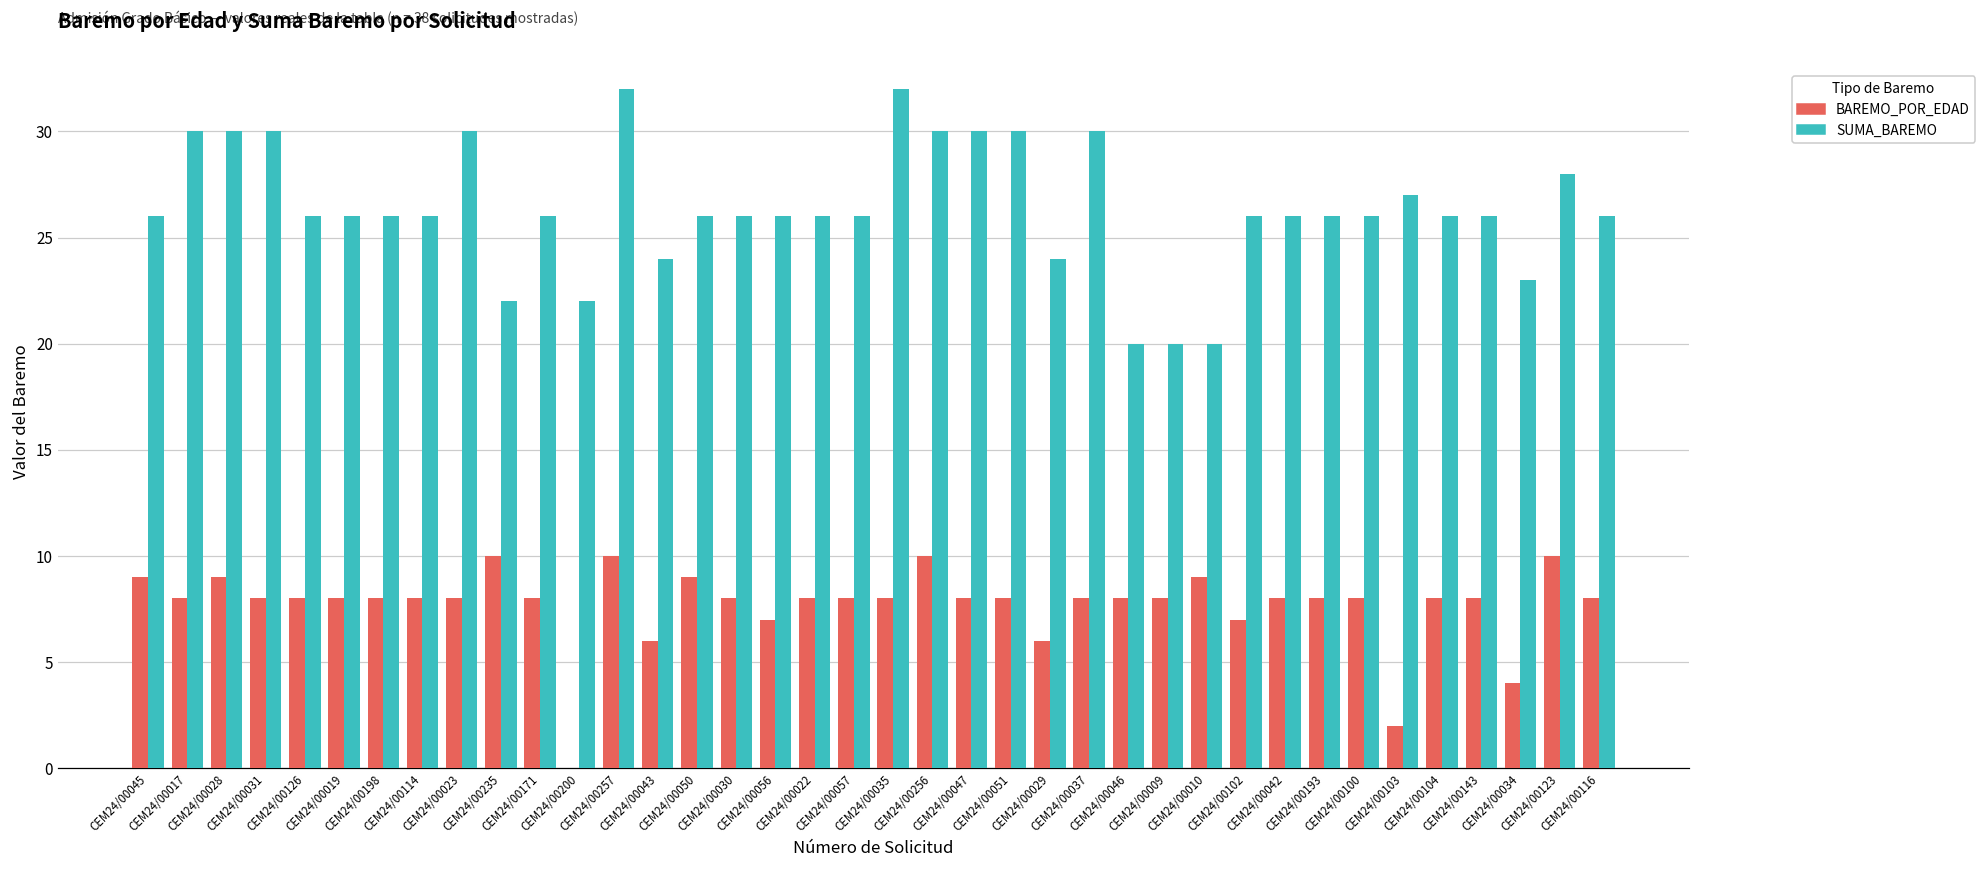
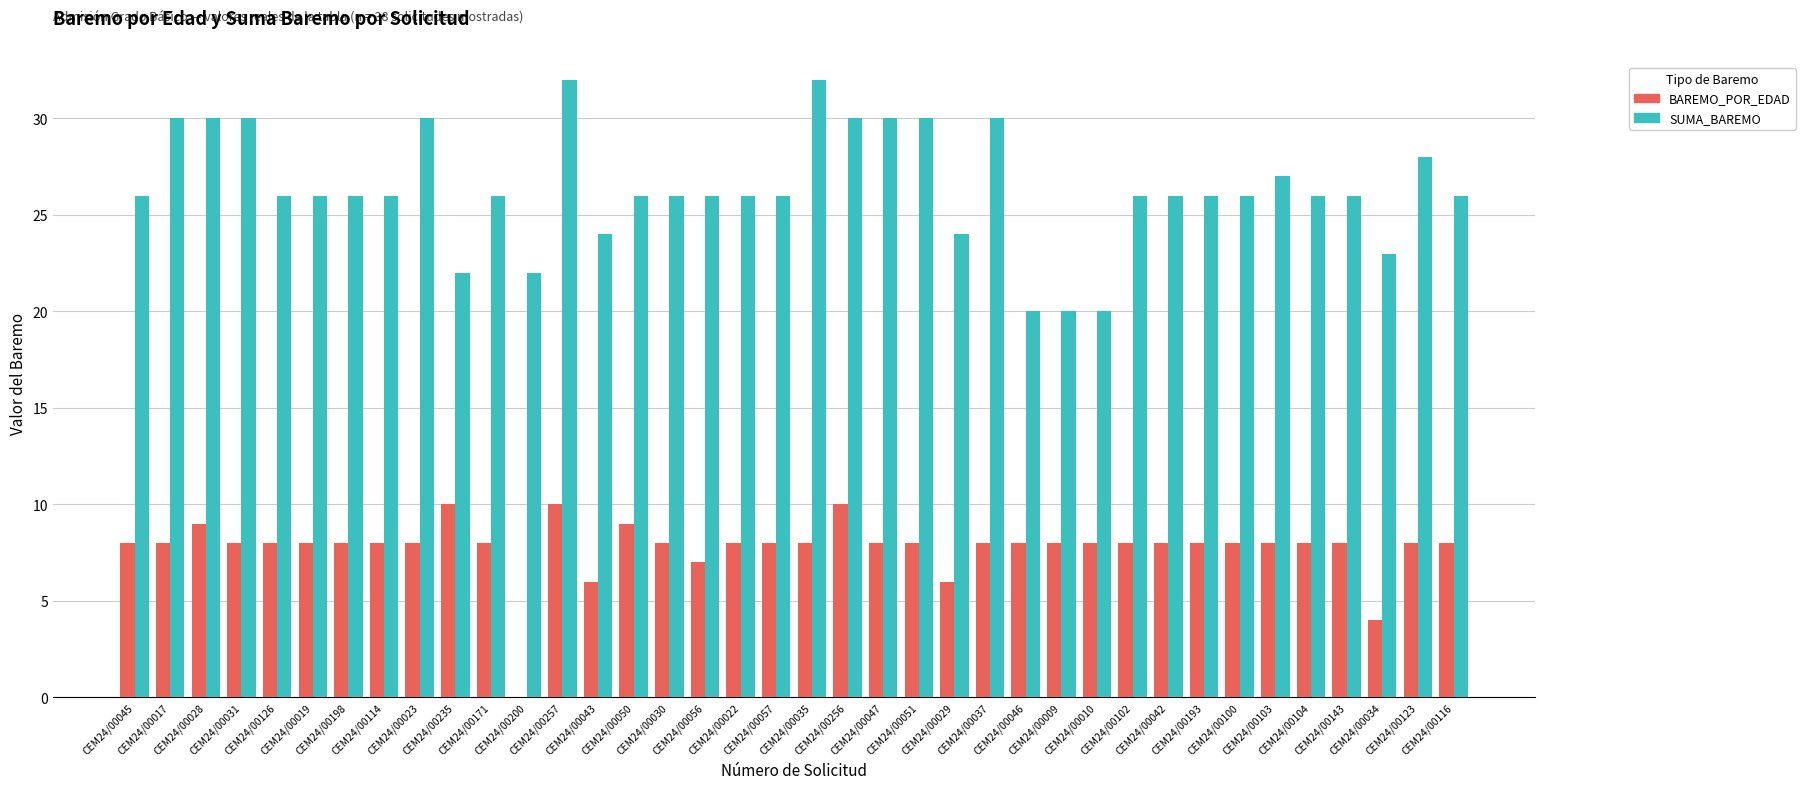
BAREMO_POR_EDAD, CEM24/00045: 9 -> 8
BAREMO_POR_EDAD, CEM24/00010: 9 -> 8
BAREMO_POR_EDAD, CEM24/00102: 7 -> 8
BAREMO_POR_EDAD, CEM24/00103: 2 -> 8
BAREMO_POR_EDAD, CEM24/00123: 10 -> 8
